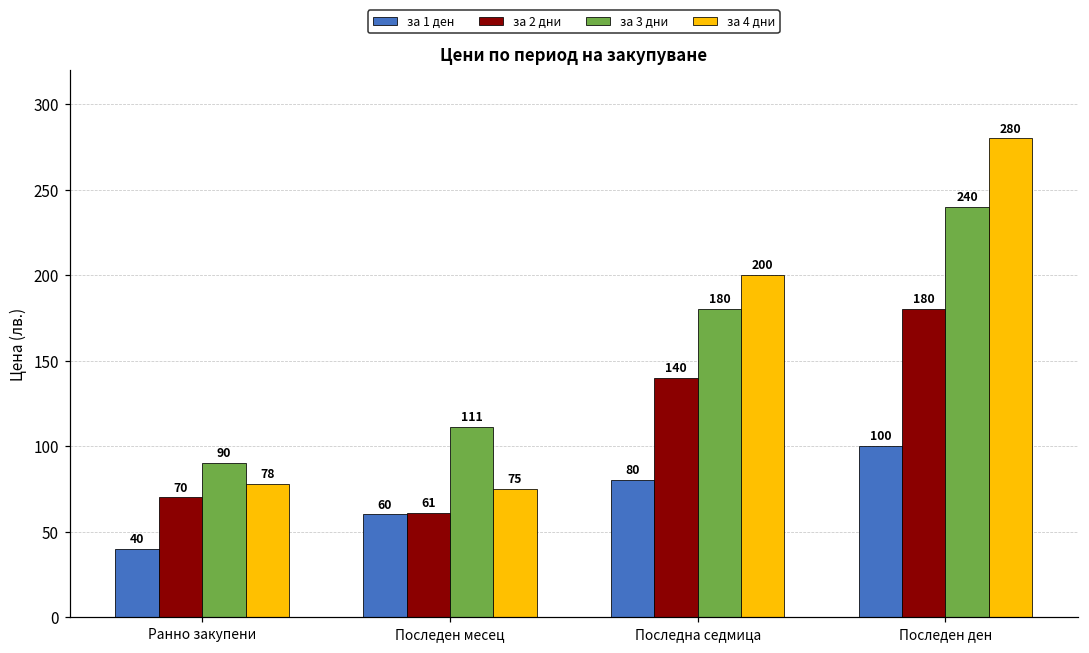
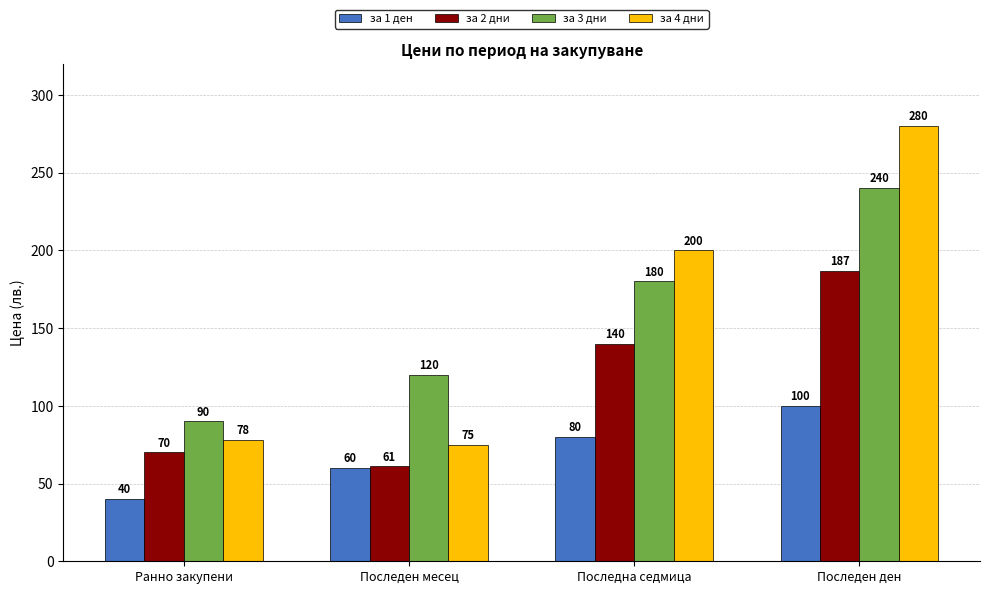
за 3 дни, Последен месец: 111 -> 120
за 2 дни, Последен ден: 180 -> 187
